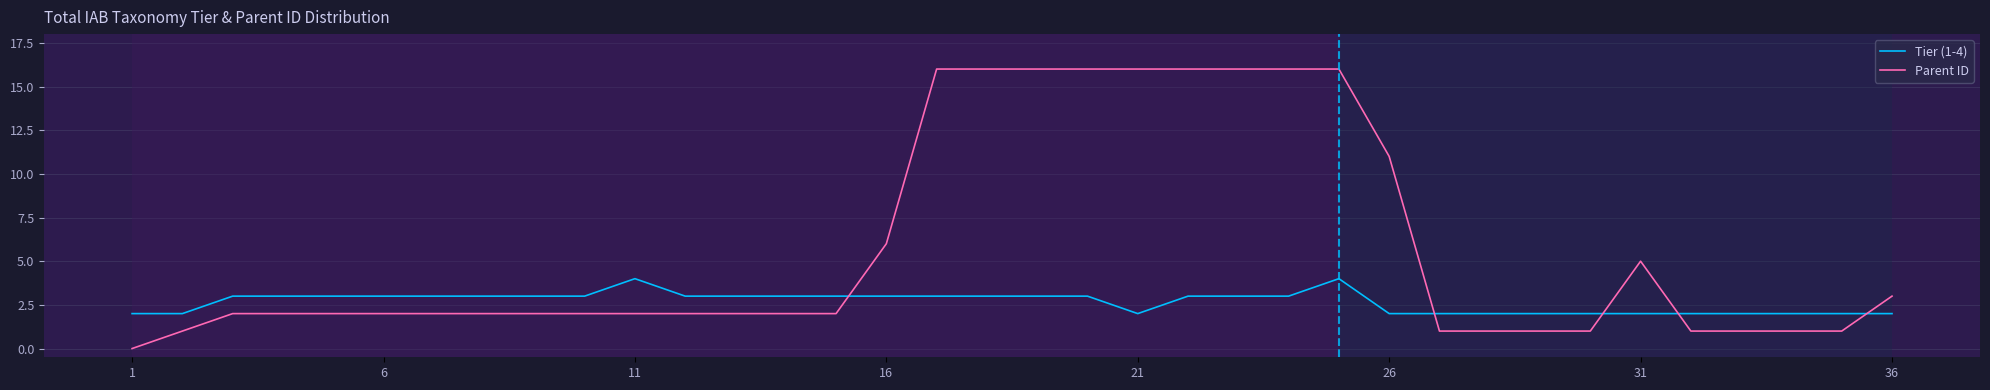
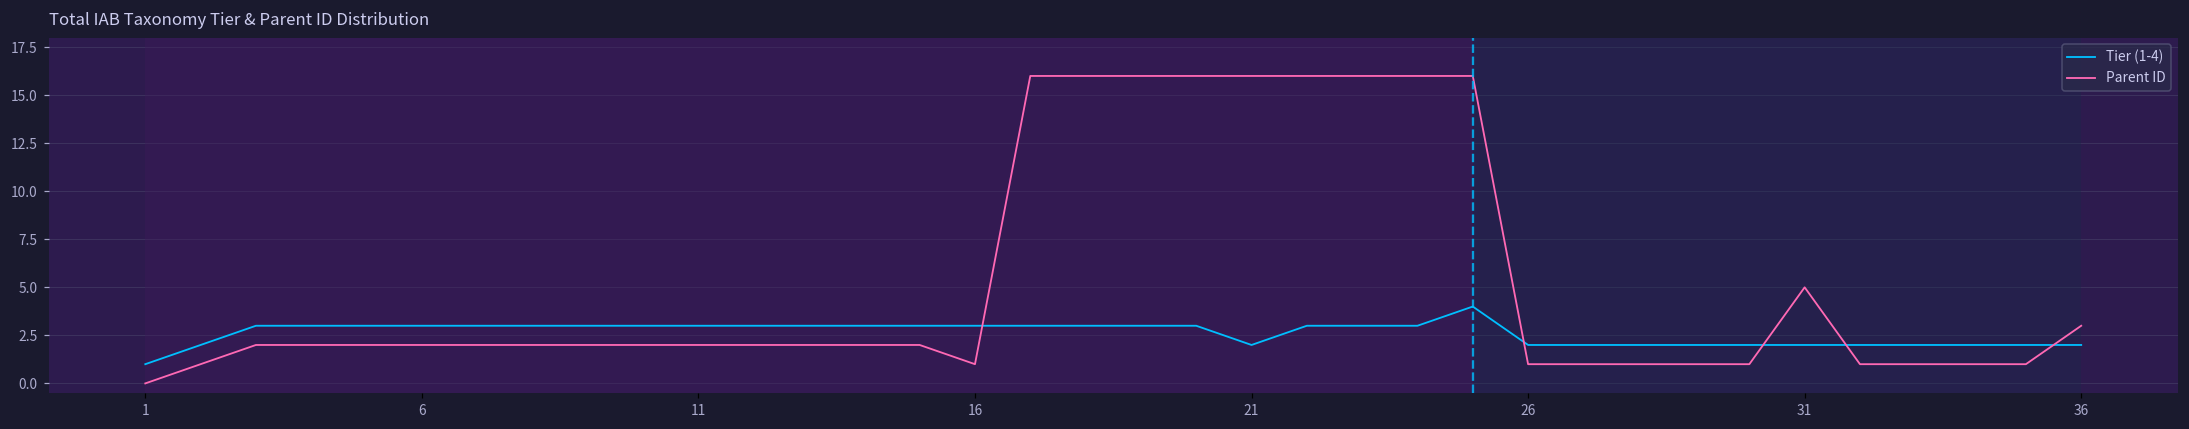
Tier (1-4), 1: 2 -> 1
Tier (1-4), 11: 4 -> 3
Parent ID, 16: 6 -> 1
Parent ID, 26: 11 -> 1
